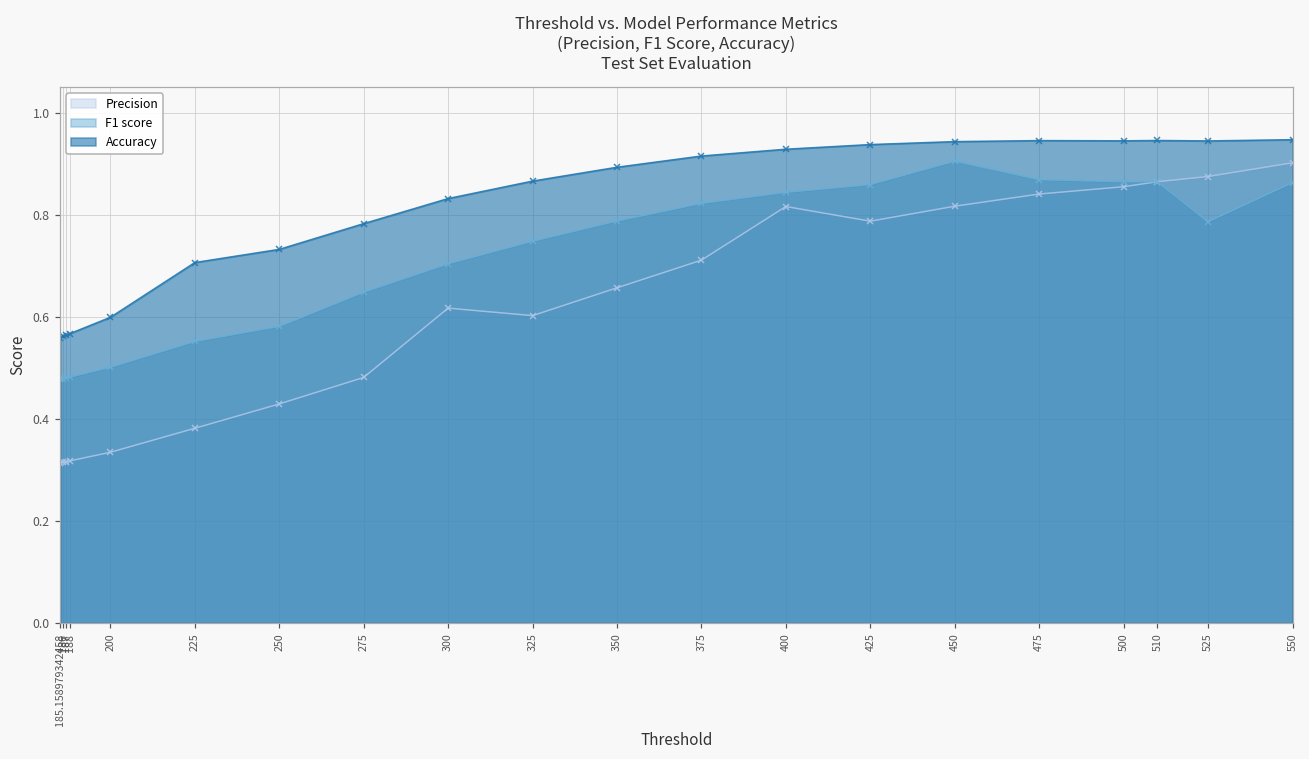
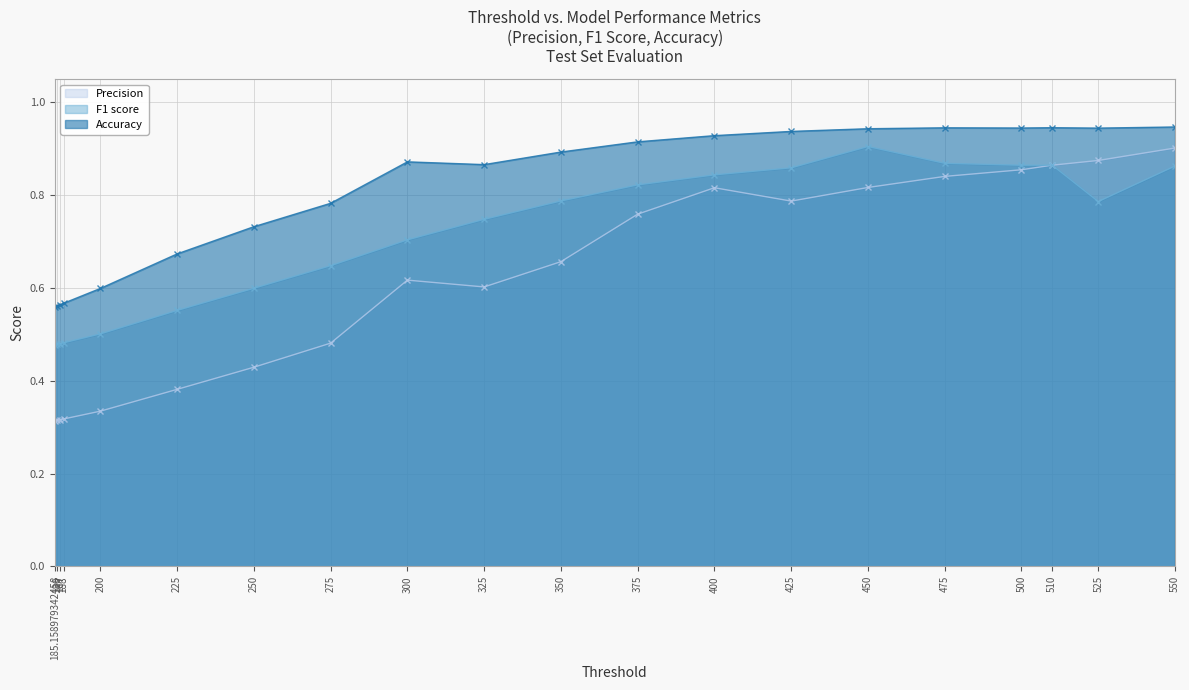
Accuracy, 225: 0.71 -> 0.67
F1 score, 250: 0.58 -> 0.60
Accuracy, 300: 0.83 -> 0.87
Precision, 375: 0.71 -> 0.76
